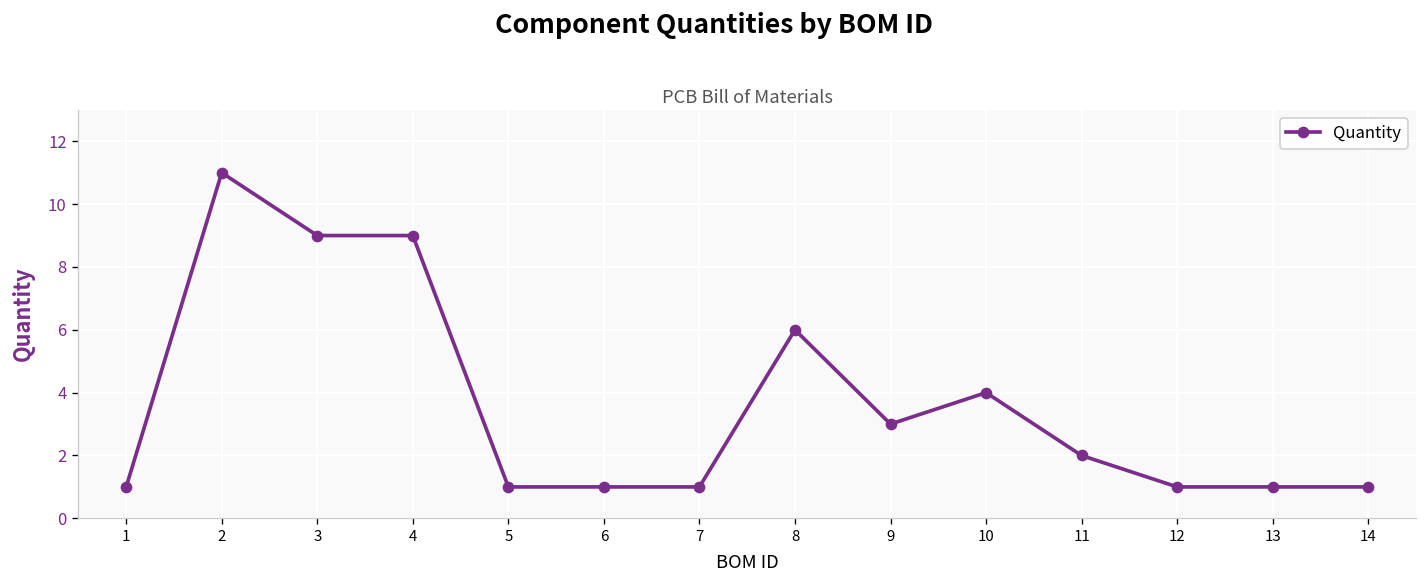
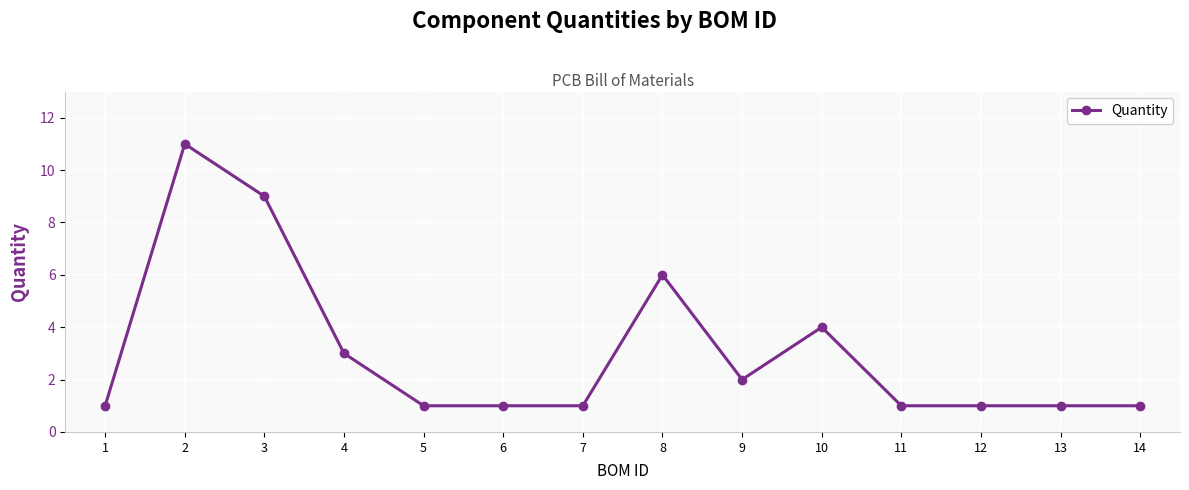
4: 9 -> 3
9: 3 -> 2
11: 2 -> 1
